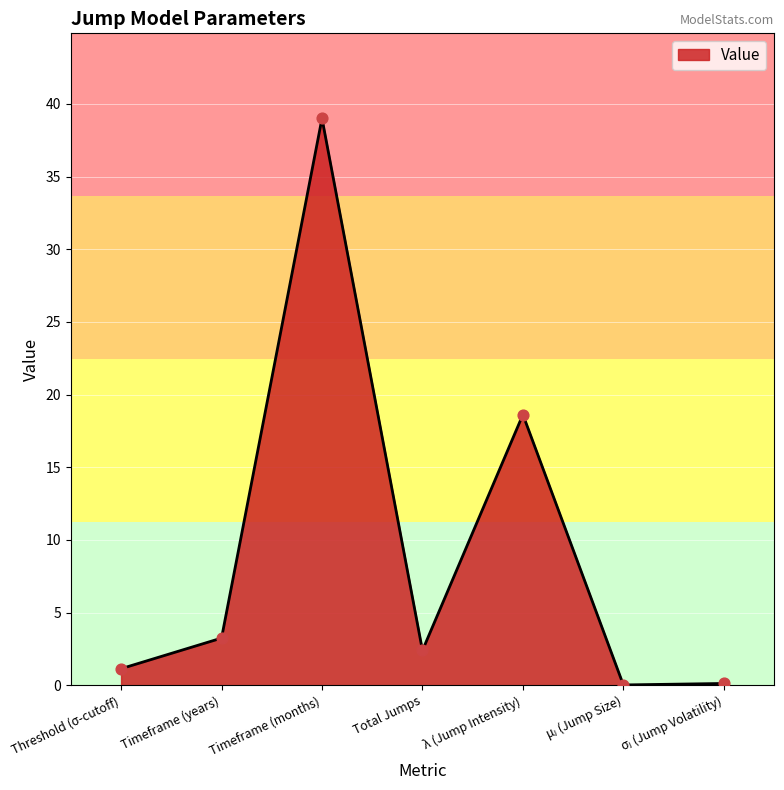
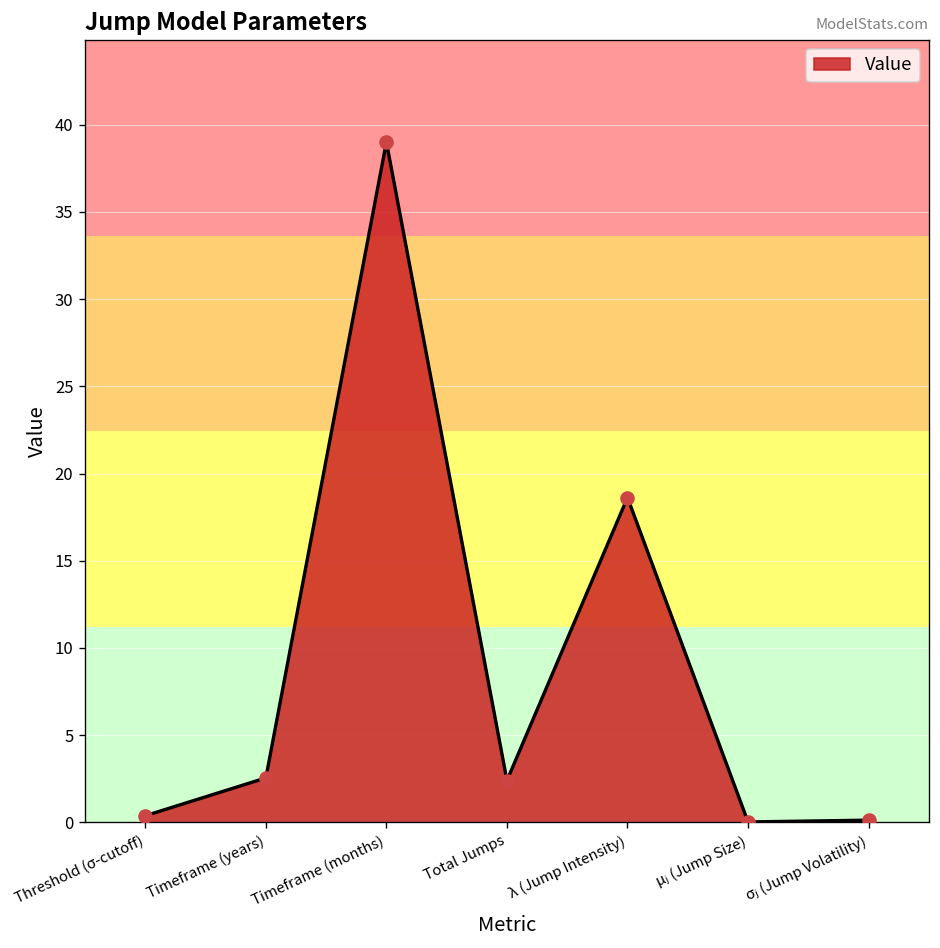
Threshold (σ-cutoff): 1.1 -> 0.4
Timeframe (years): 3.3 -> 2.6
